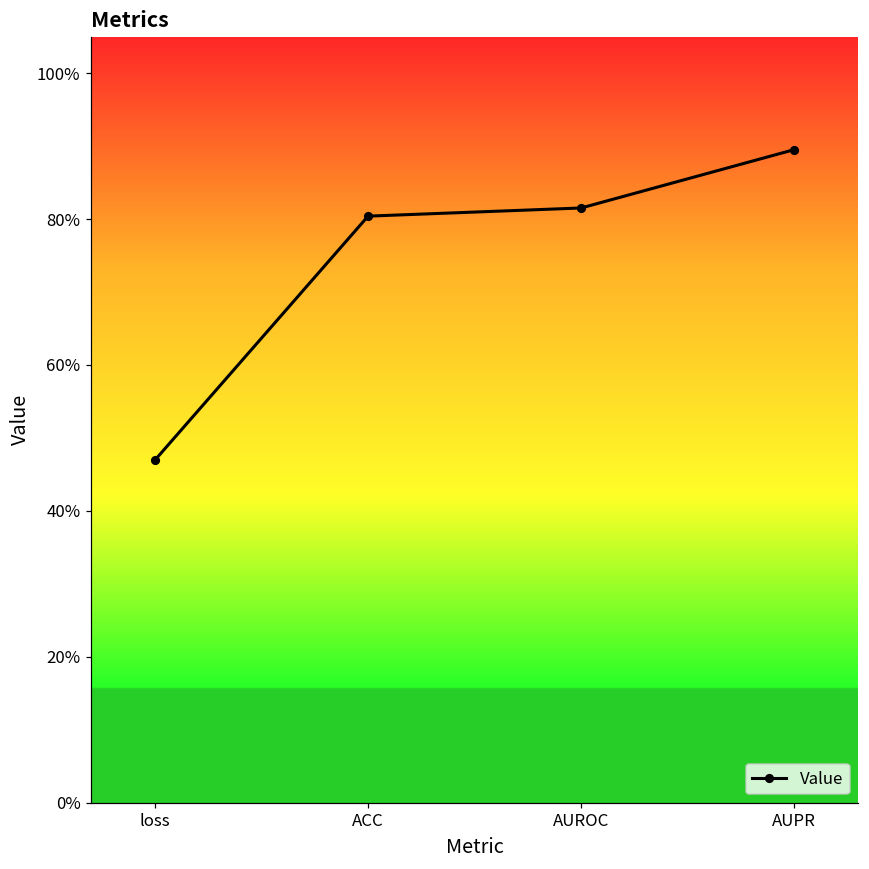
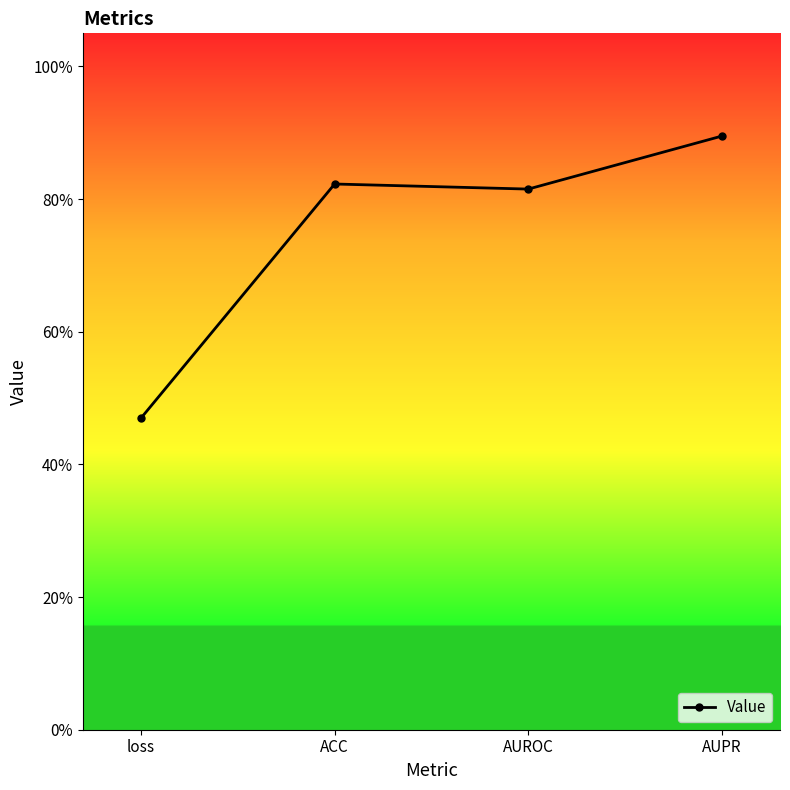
ACC: 80% -> 82%
